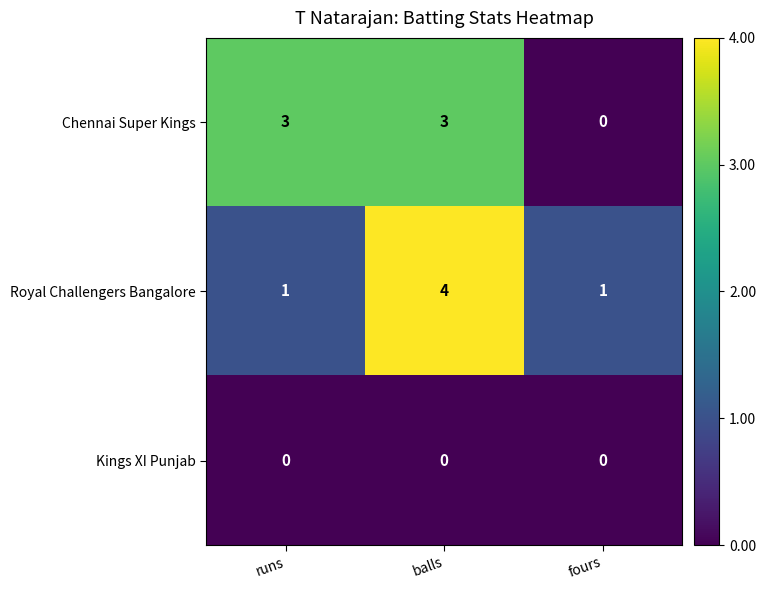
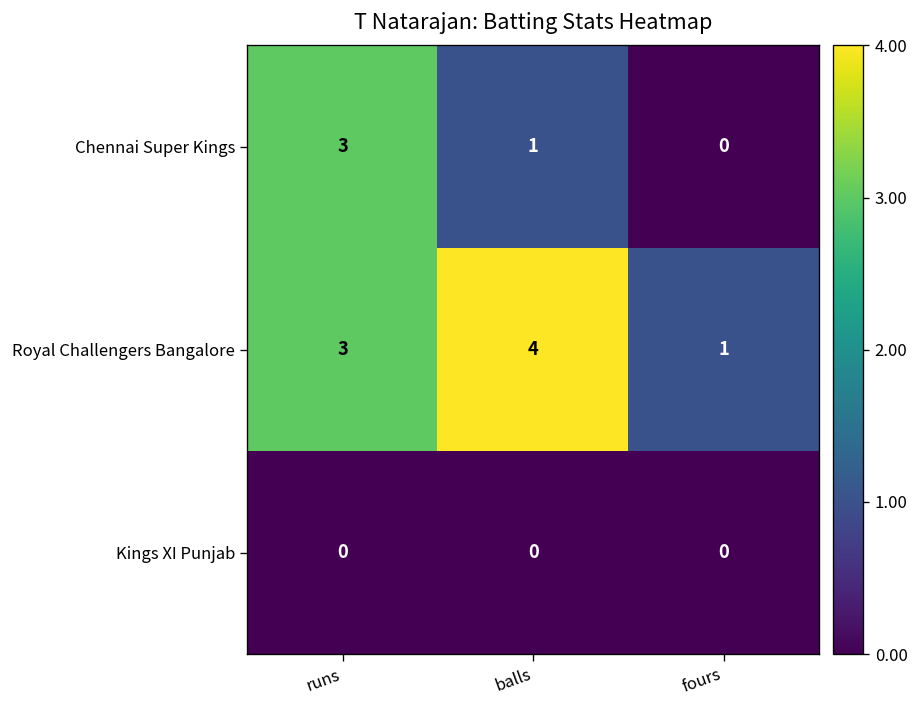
Chennai Super Kings, balls: 3 -> 1
Royal Challengers Bangalore, runs: 1 -> 3
